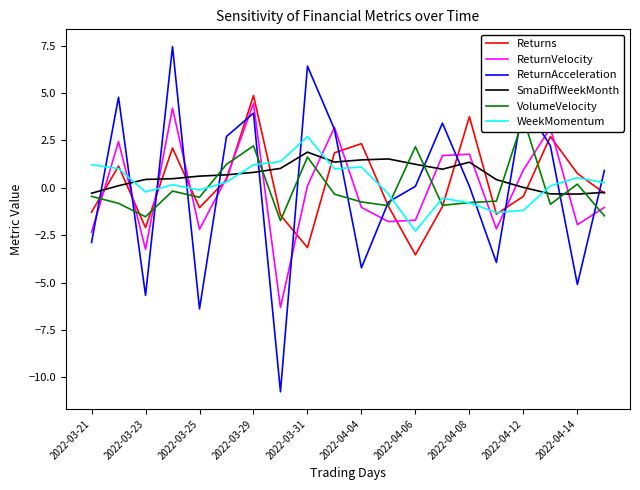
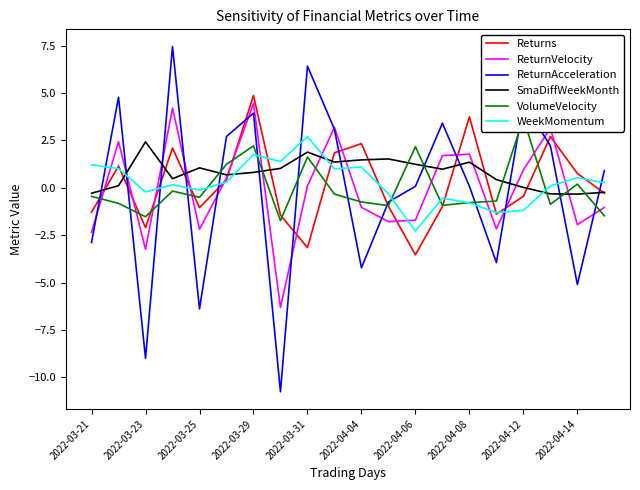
ReturnAcceleration, 2022-03-23: -5.7 -> -9.0
SmaDiffWeekMonth, 2022-03-23: 0.4 -> 2.4
SmaDiffWeekMonth, 2022-03-25: 0.6 -> 1.0
WeekMomentum, 2022-03-29: 1.2 -> 1.8
